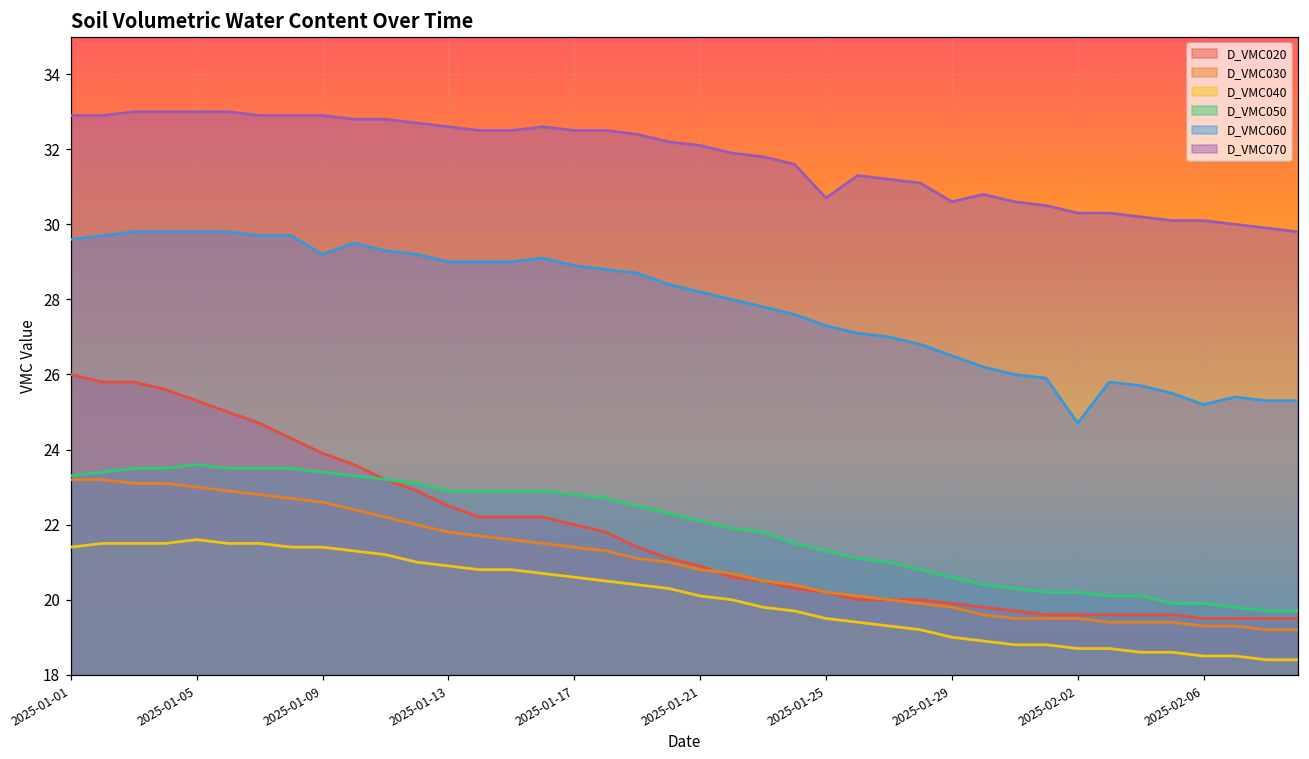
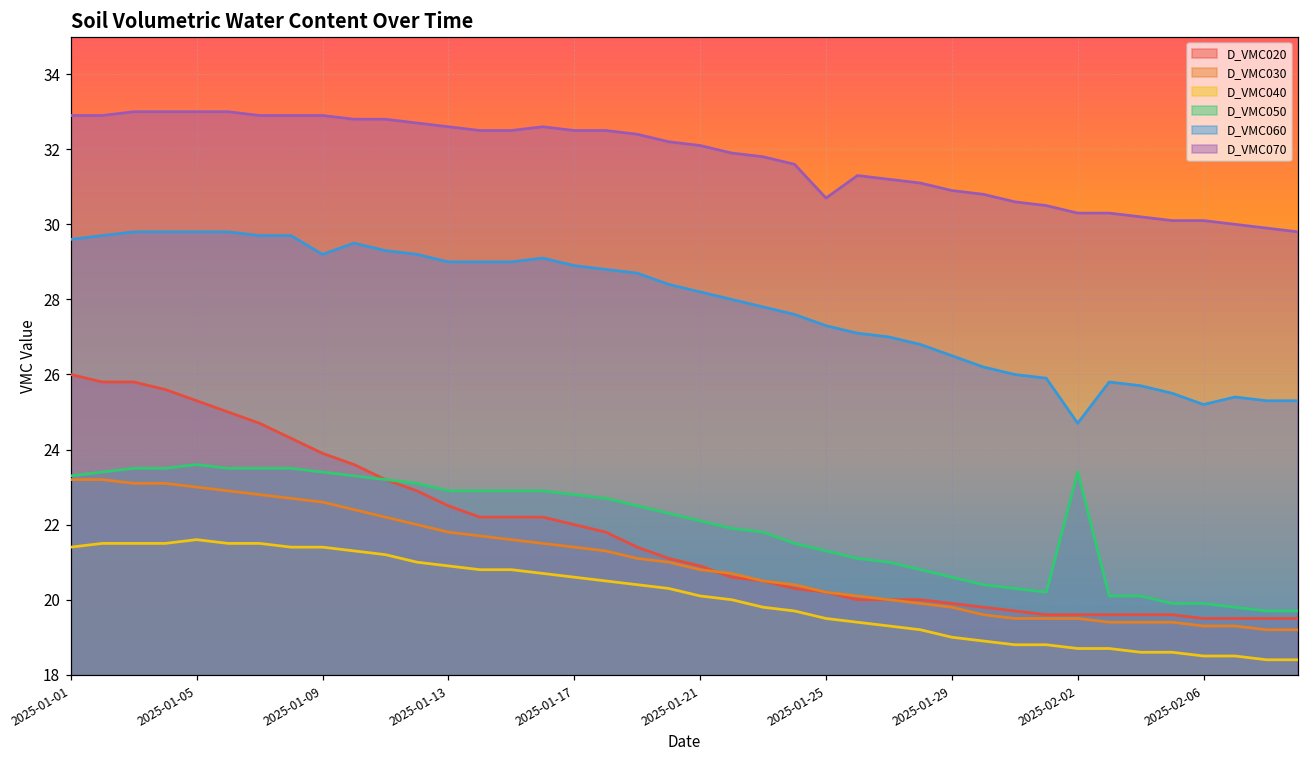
D_VMC070, 2025-01-29: 30.6 -> 30.9
D_VMC050, 2025-02-02: 20.2 -> 23.4
